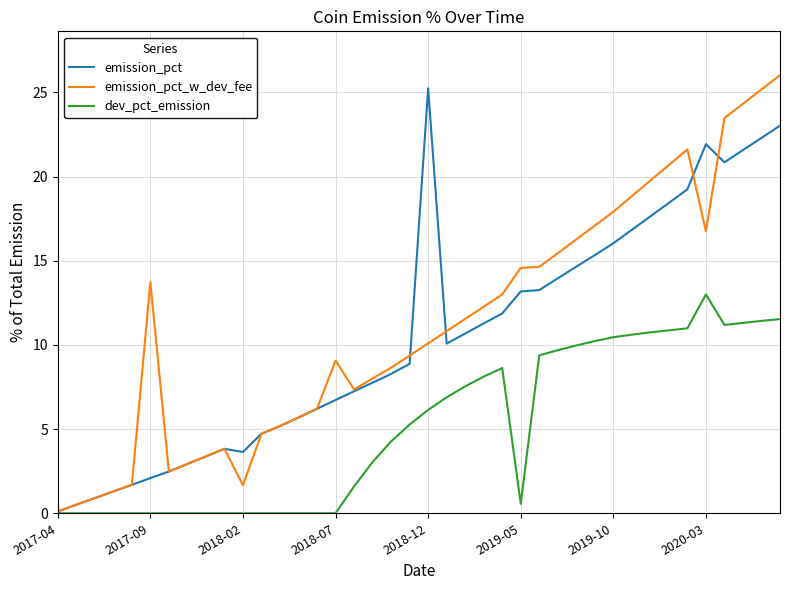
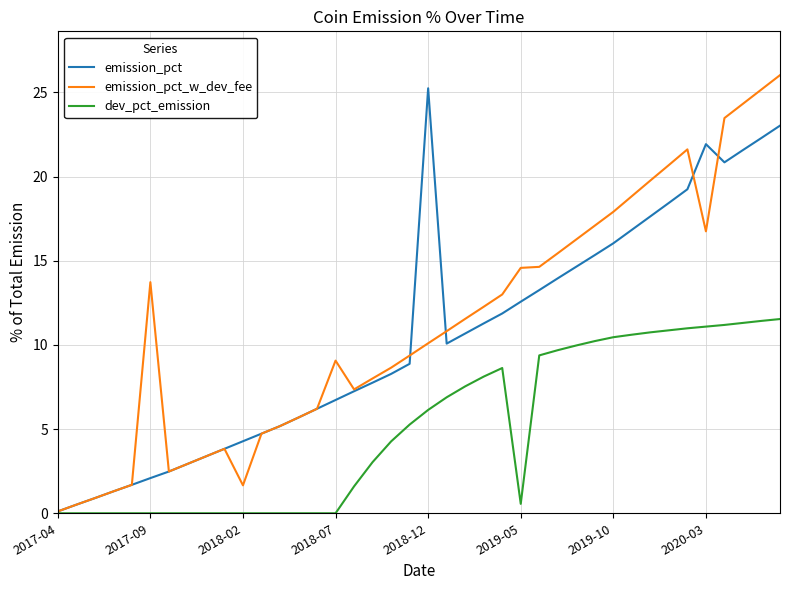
emission_pct, 2018-02: 3.6 -> 4.3
emission_pct, 2019-05: 13.2 -> 12.6
dev_pct_emission, 2020-03: 13.0 -> 11.1
